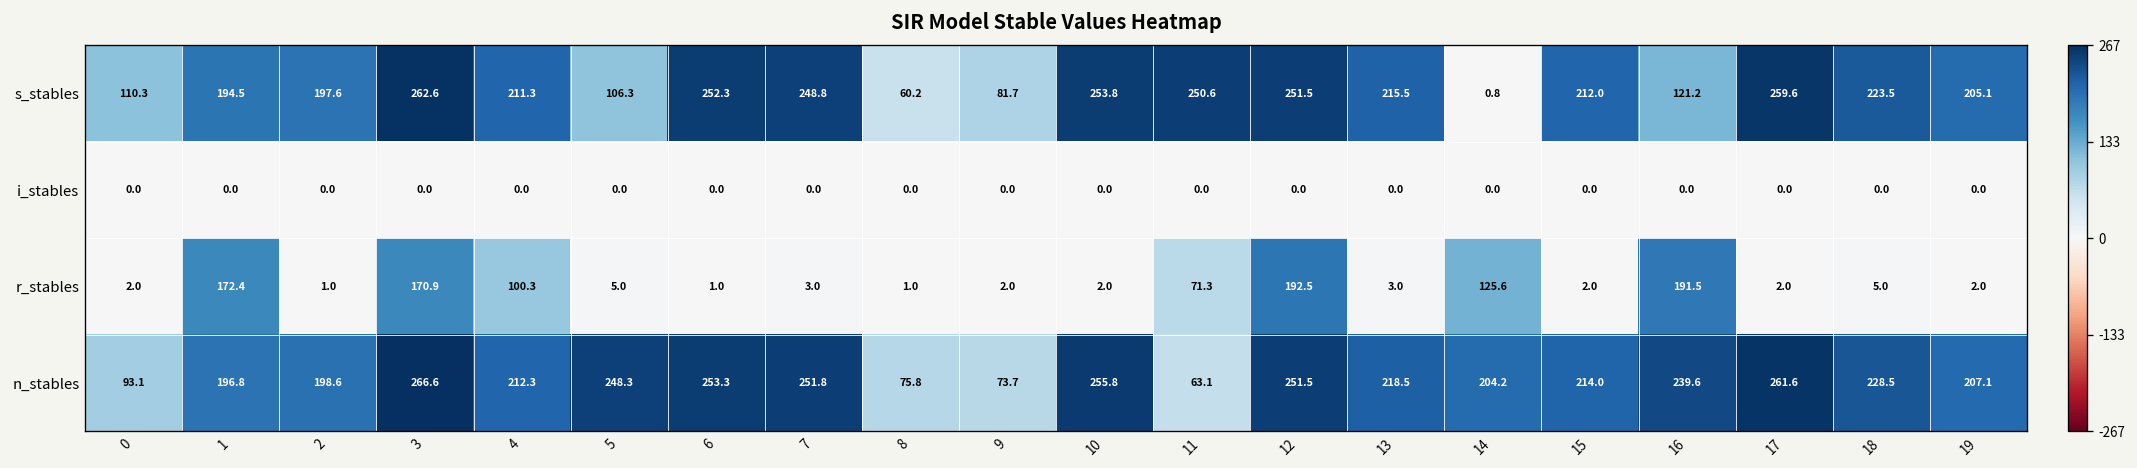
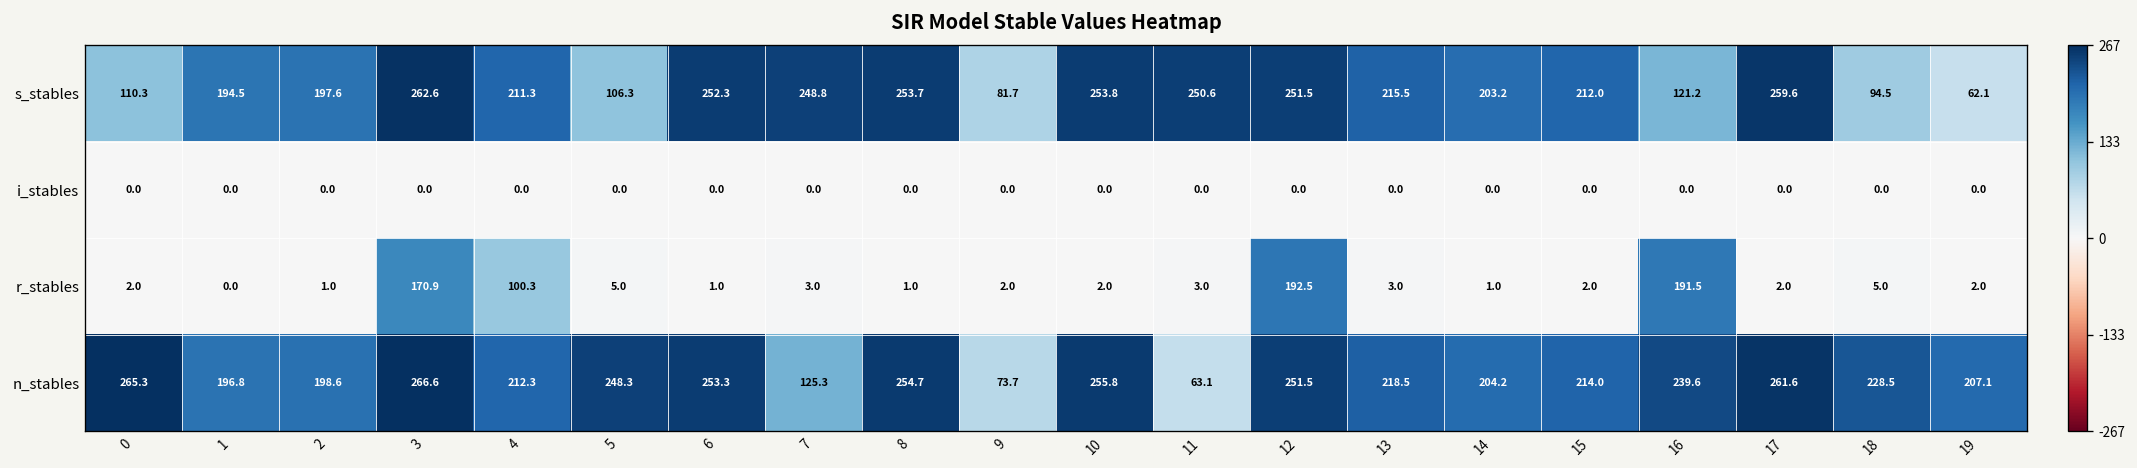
s_stables, 8: 60.2 -> 253.7
s_stables, 14: 0.8 -> 203.2
s_stables, 18: 223.5 -> 94.5
s_stables, 19: 205.1 -> 62.1
r_stables, 1: 172.4 -> 0.0
r_stables, 11: 71.3 -> 3.0
r_stables, 14: 125.6 -> 1.0
n_stables, 0: 93.1 -> 265.3
n_stables, 7: 251.8 -> 125.3
n_stables, 8: 75.8 -> 254.7
